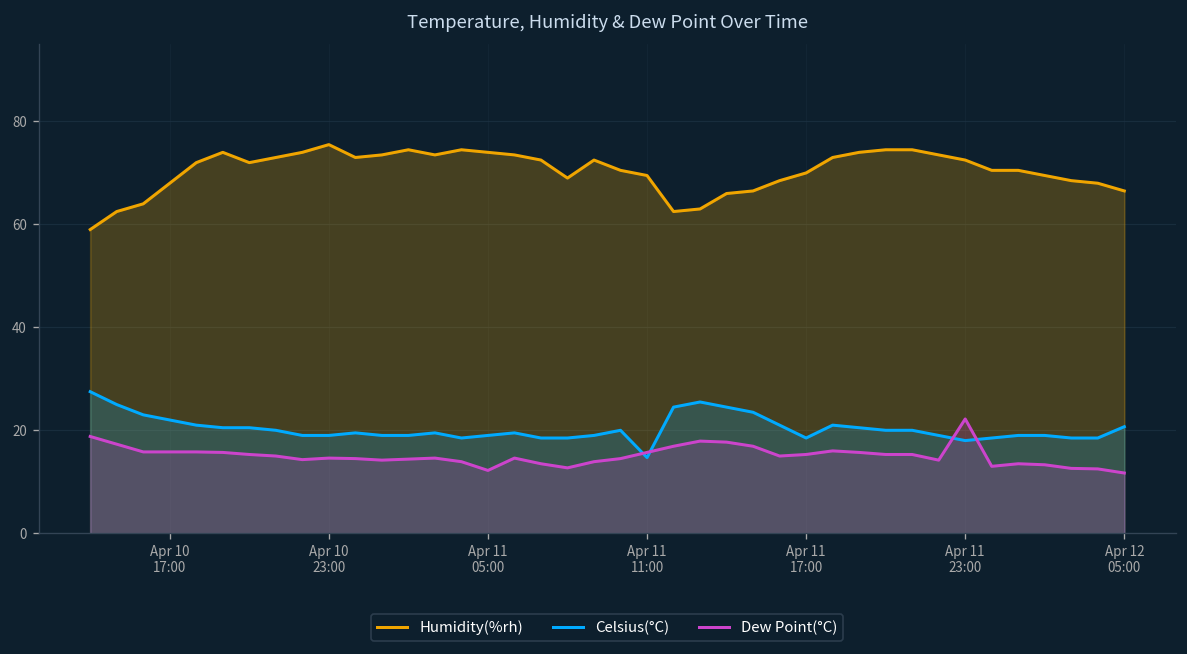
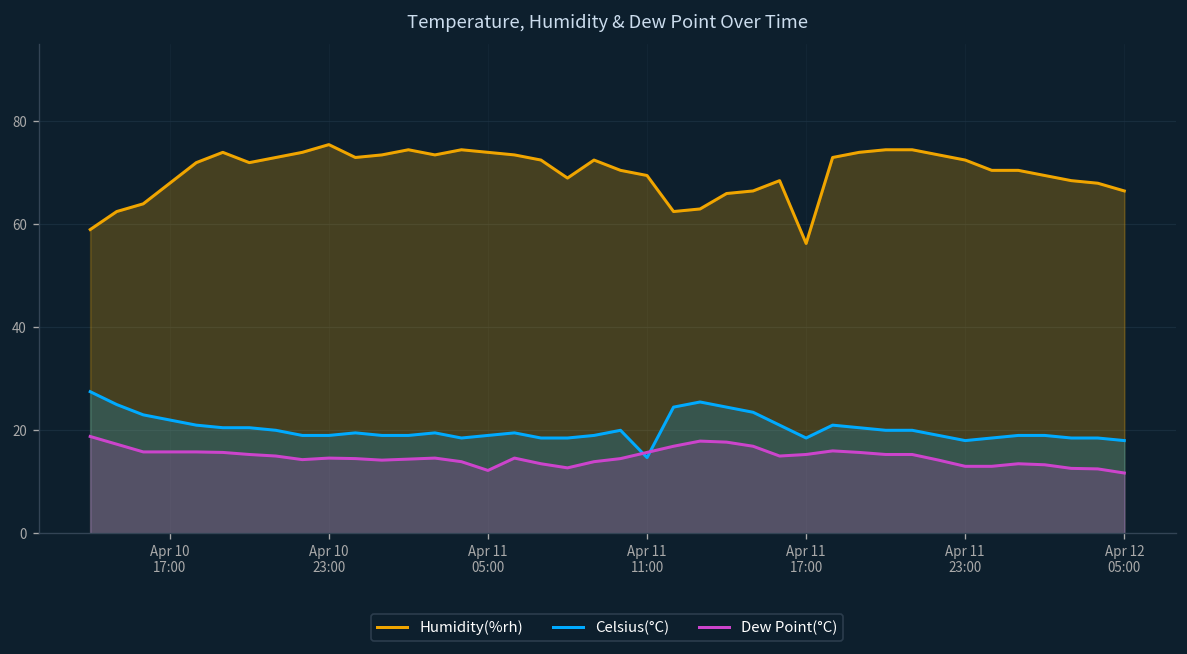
Humidity(%rh), Apr 11 17:00: 70 -> 56
Dew Point(°C), Apr 11 23:00: 22 -> 13
Celsius(°C), Apr 12 05:00: 21 -> 18
